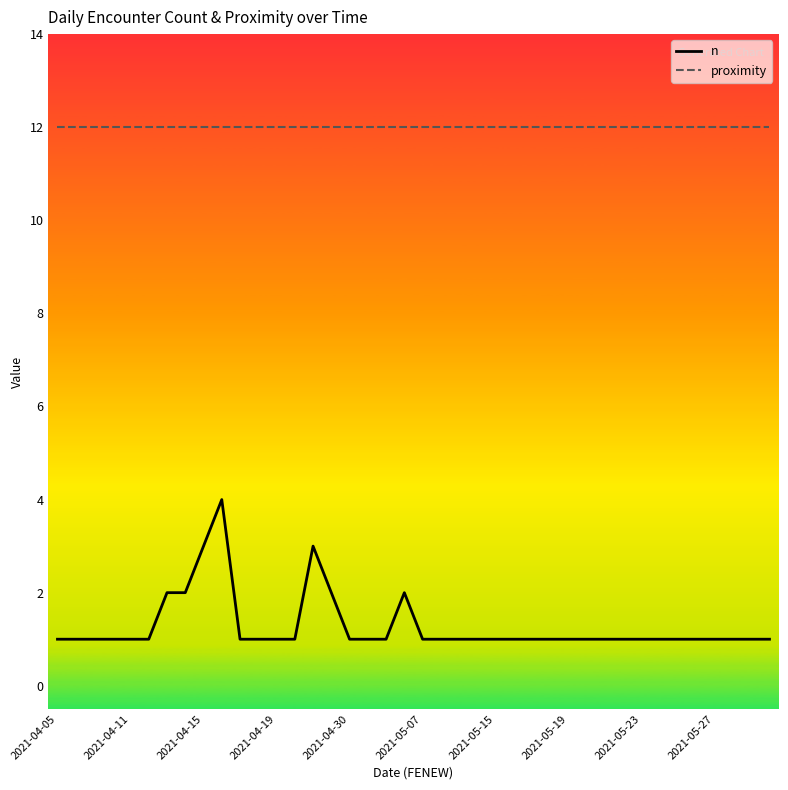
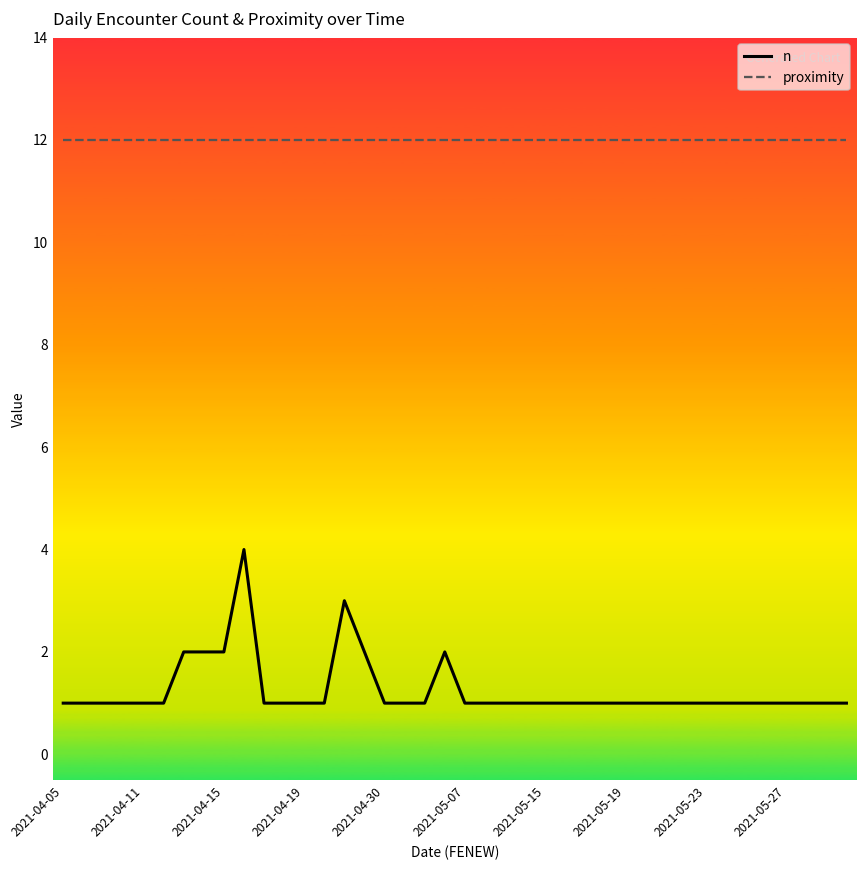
n, 2021-04-15: 3 -> 2
